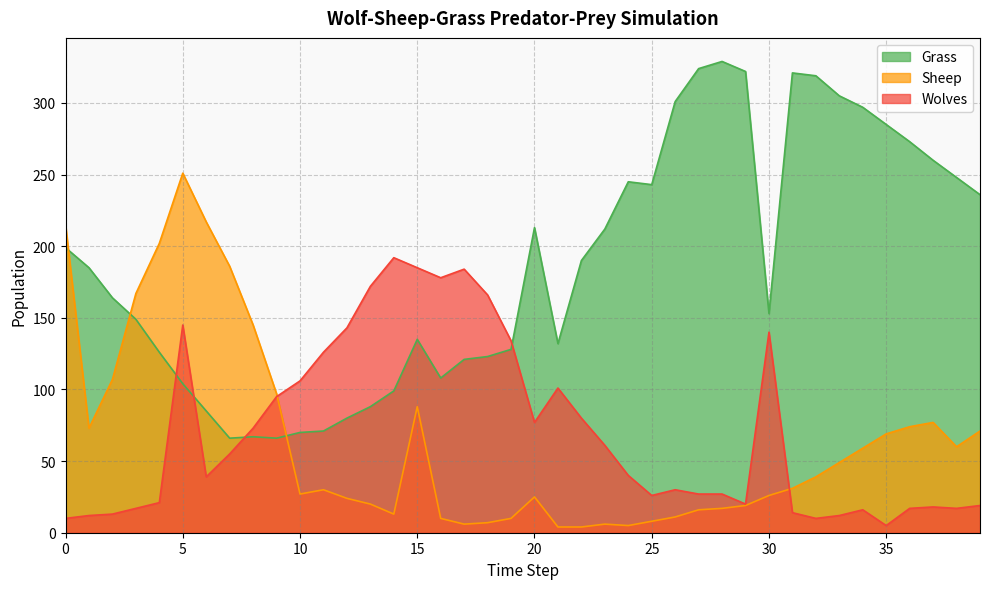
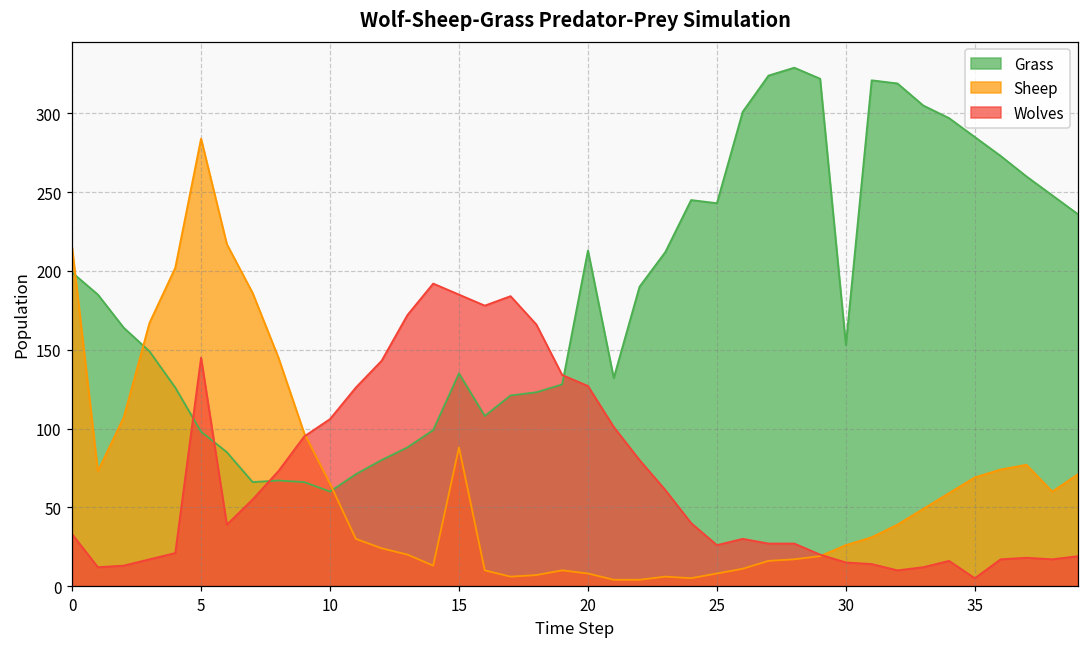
Wolves, 0: 10 -> 33
Grass, 5: 104 -> 98
Sheep, 5: 251 -> 284
Grass, 10: 70 -> 60
Sheep, 10: 27 -> 65
Sheep, 20: 25 -> 8
Wolves, 20: 77 -> 127
Wolves, 30: 140 -> 15
